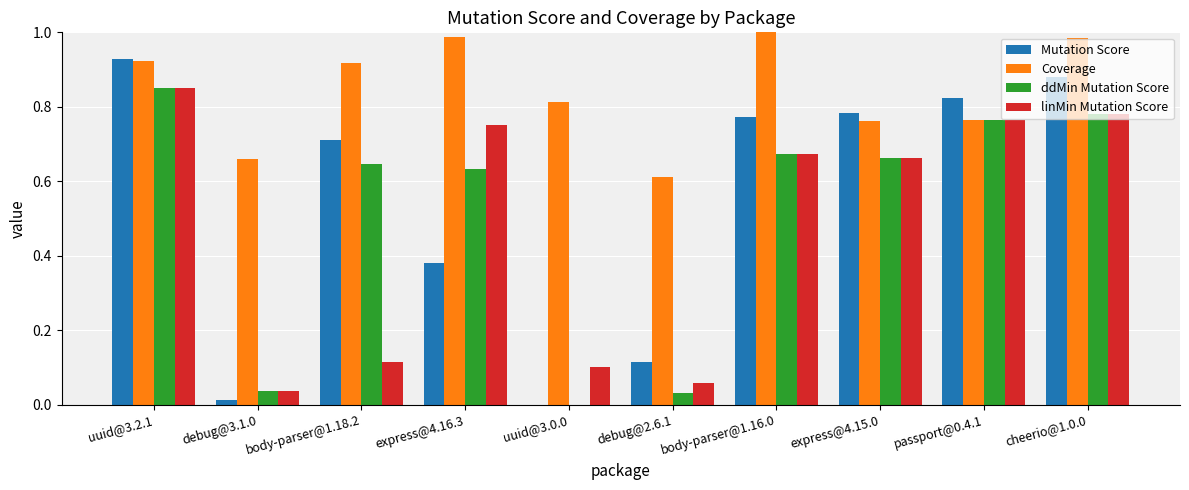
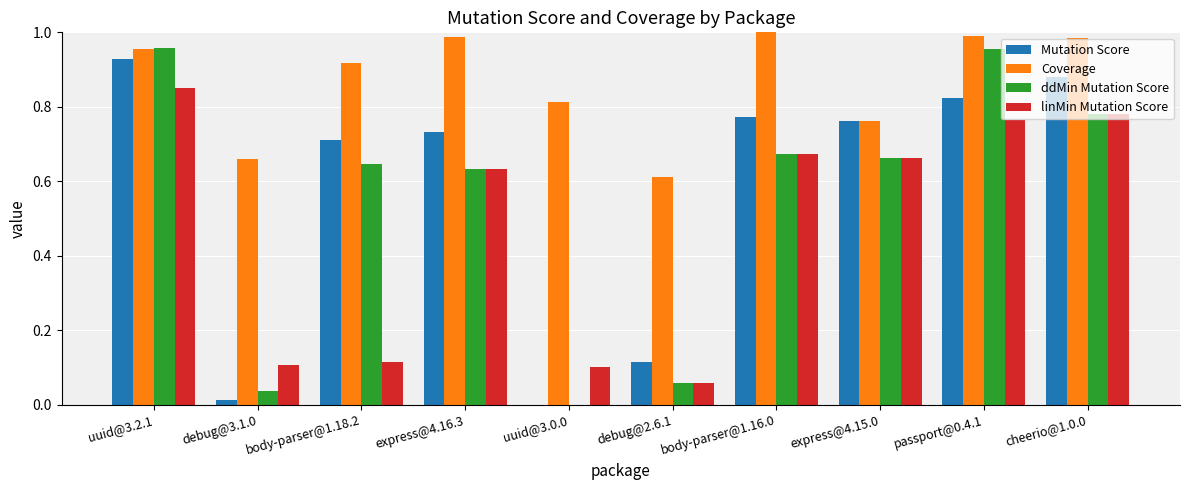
Coverage, uuid@3.2.1: 0.92 -> 0.96
ddMin Mutation Score, uuid@3.2.1: 0.85 -> 0.96
linMin Mutation Score, debug@3.1.0: 0.04 -> 0.11
Mutation Score, express@4.16.3: 0.38 -> 0.73
linMin Mutation Score, express@4.16.3: 0.75 -> 0.63
ddMin Mutation Score, debug@2.6.1: 0.03 -> 0.06
Mutation Score, express@4.15.0: 0.78 -> 0.76
Coverage, passport@0.4.1: 0.76 -> 0.99
ddMin Mutation Score, passport@0.4.1: 0.76 -> 0.95
